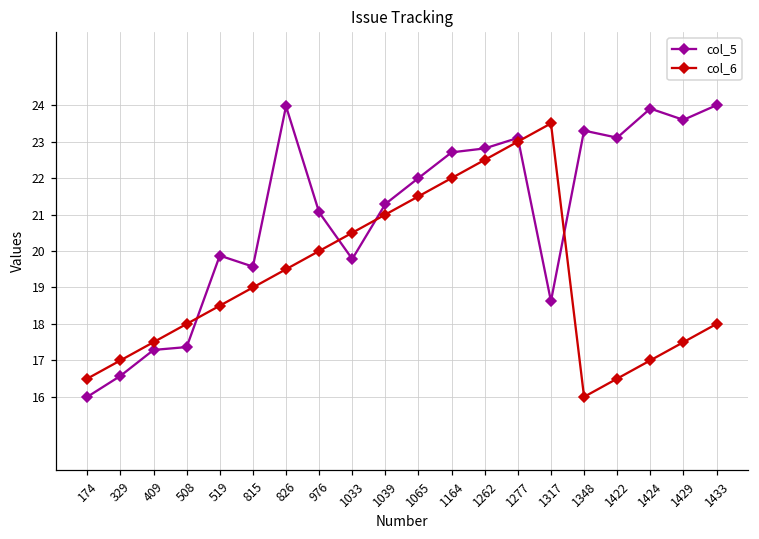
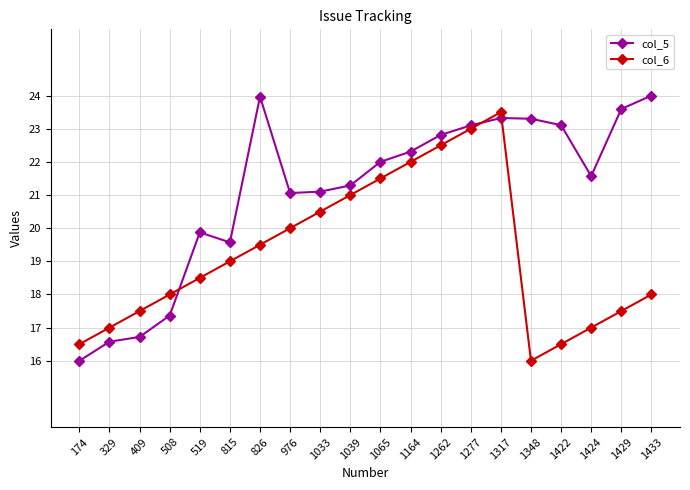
col_5, 409: 17.3 -> 16.7
col_5, 1033: 19.8 -> 21.1
col_5, 1164: 22.7 -> 22.3
col_5, 1317: 18.6 -> 23.3
col_5, 1424: 23.9 -> 21.6
